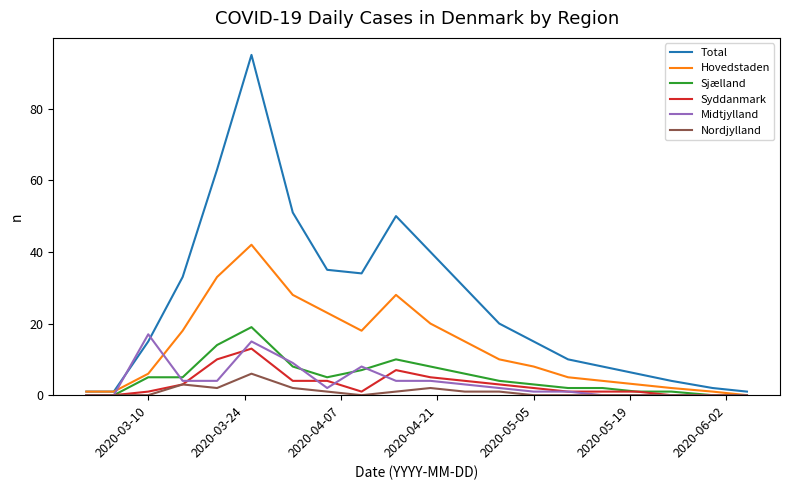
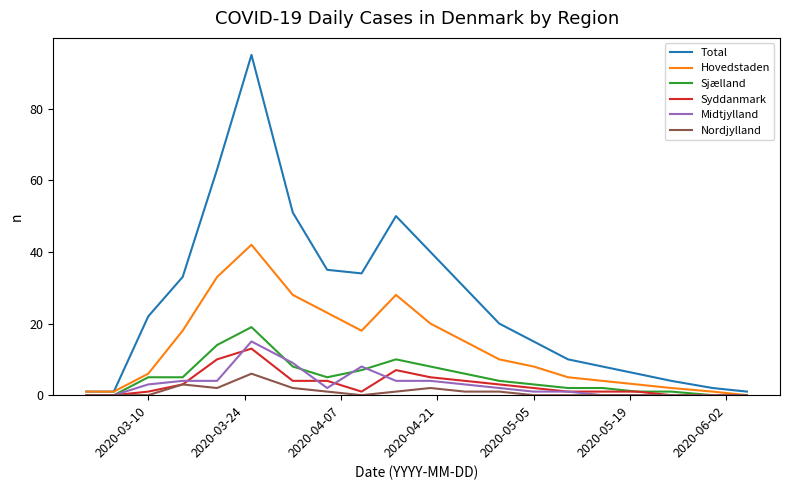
Total, 2020-03-10: 15 -> 22
Midtjylland, 2020-03-10: 17 -> 3
